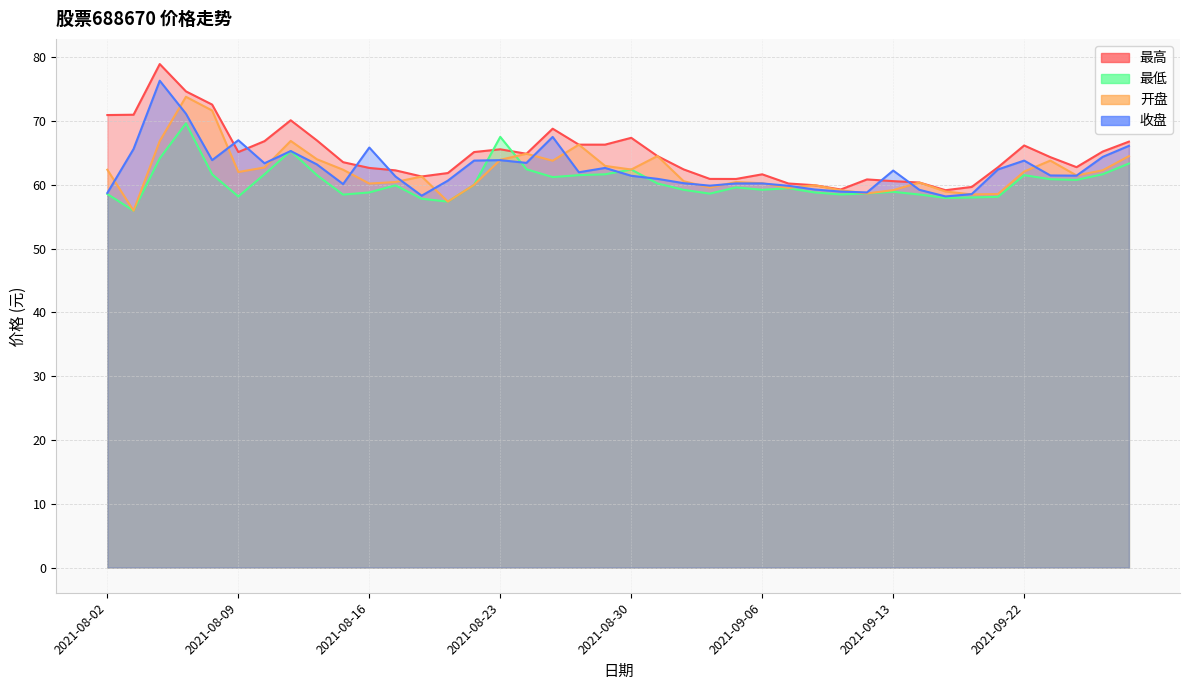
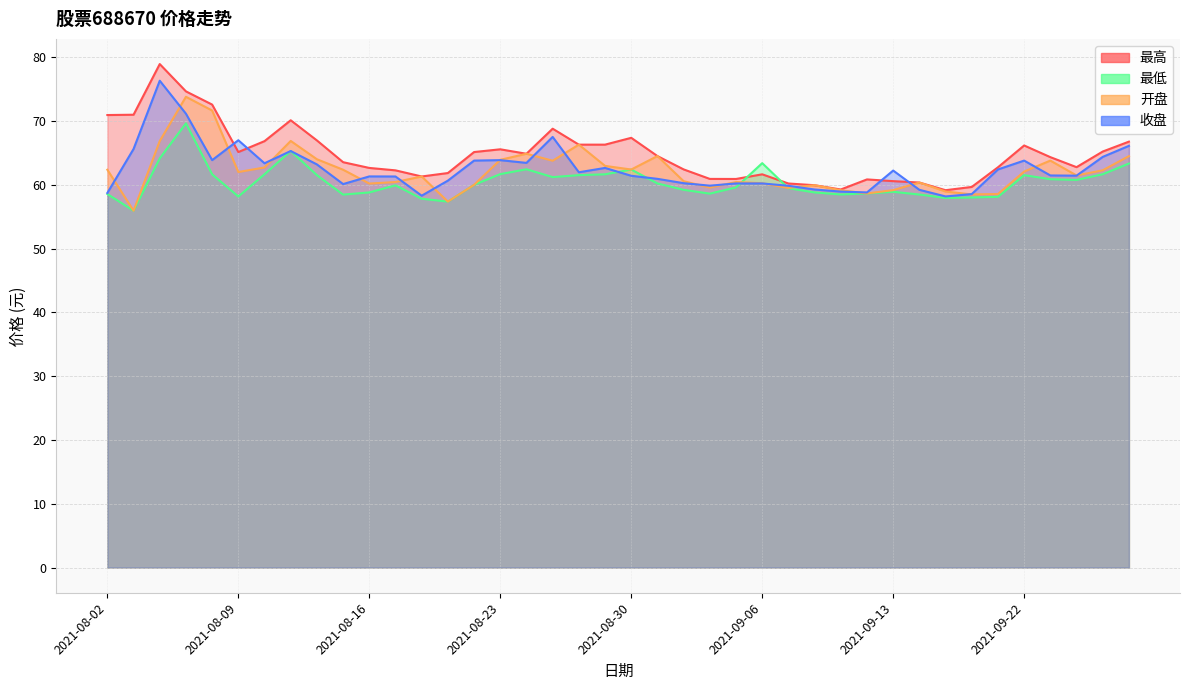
收盘, 2021-08-16: 66 -> 61
最低, 2021-08-23: 68 -> 62
最低, 2021-09-06: 59 -> 63
